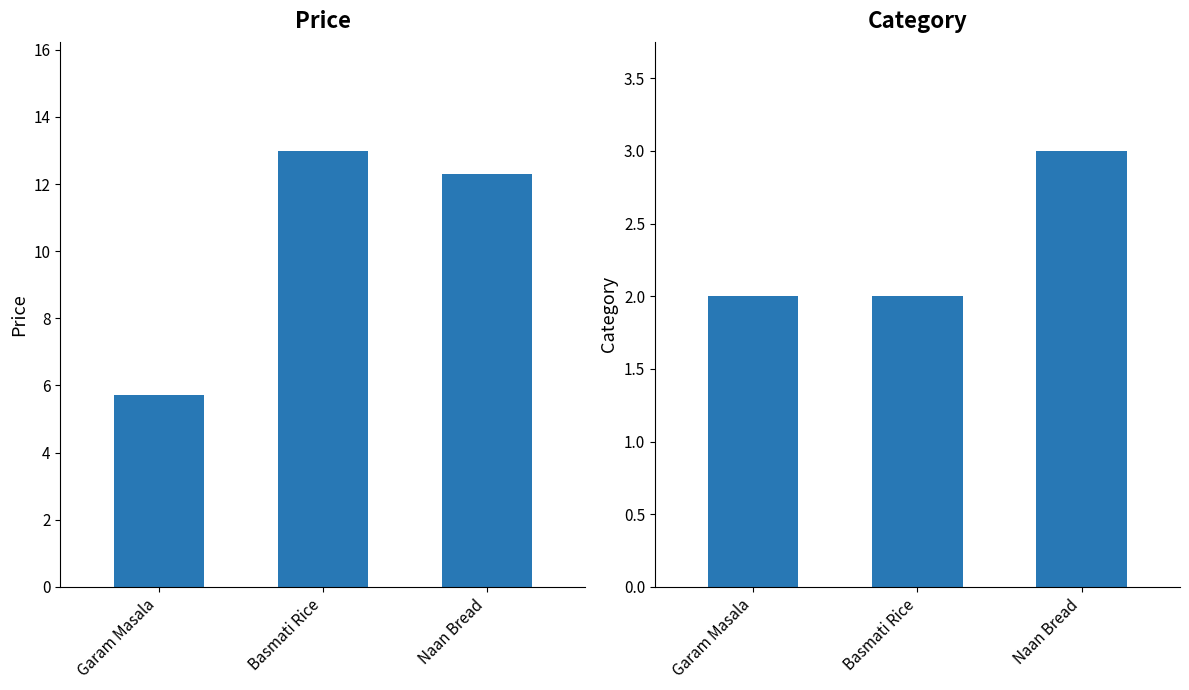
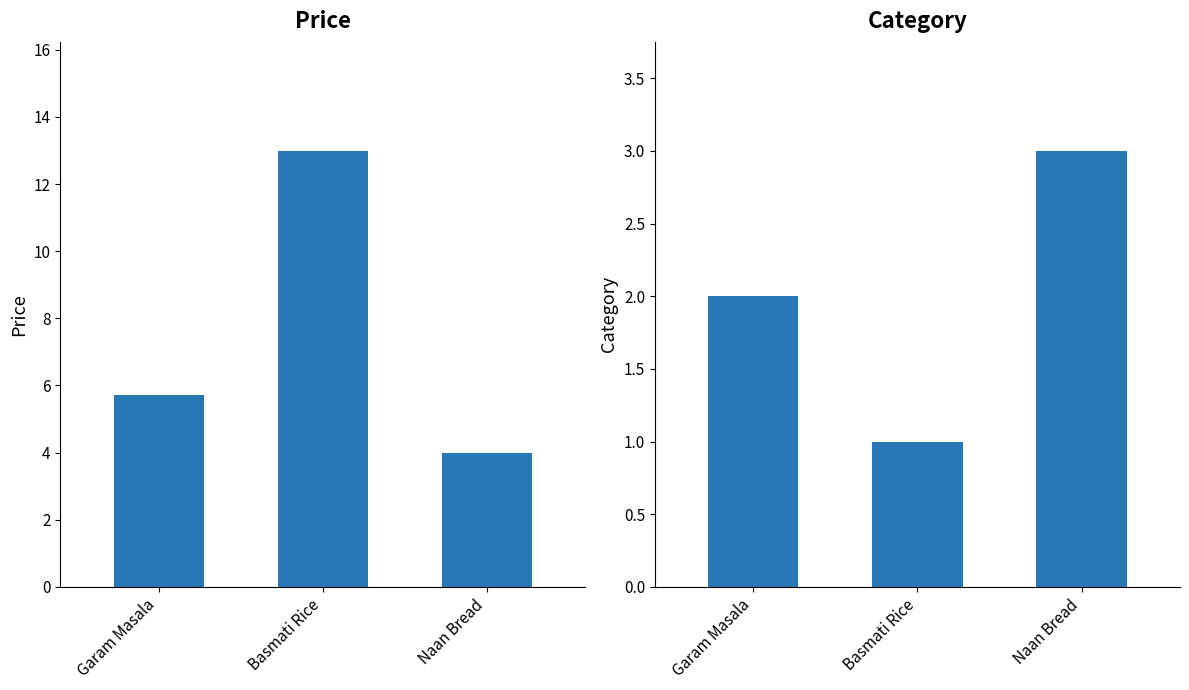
Price, Naan Bread: 12.3 -> 4.0
Category, Basmati Rice: 2 -> 1
